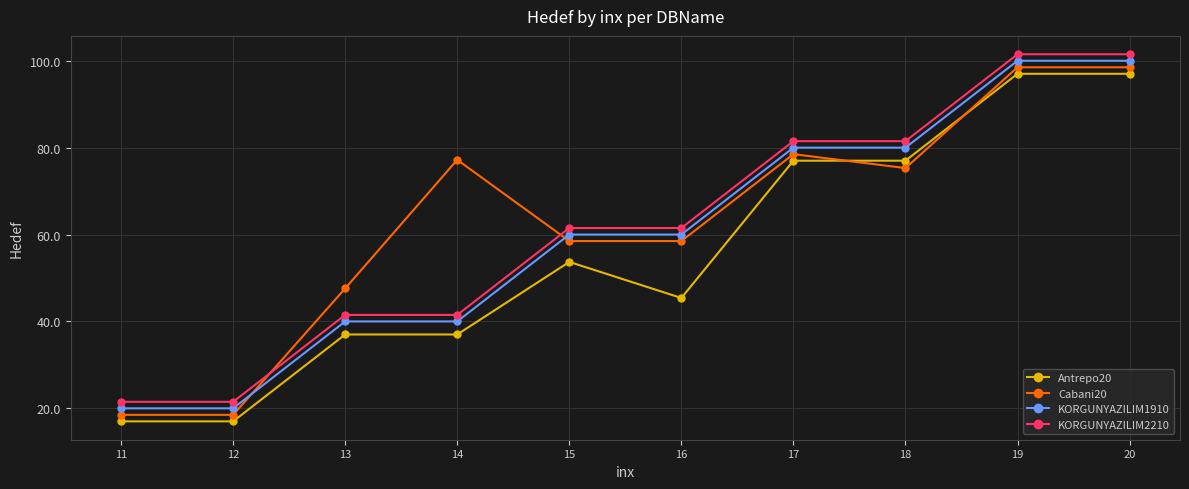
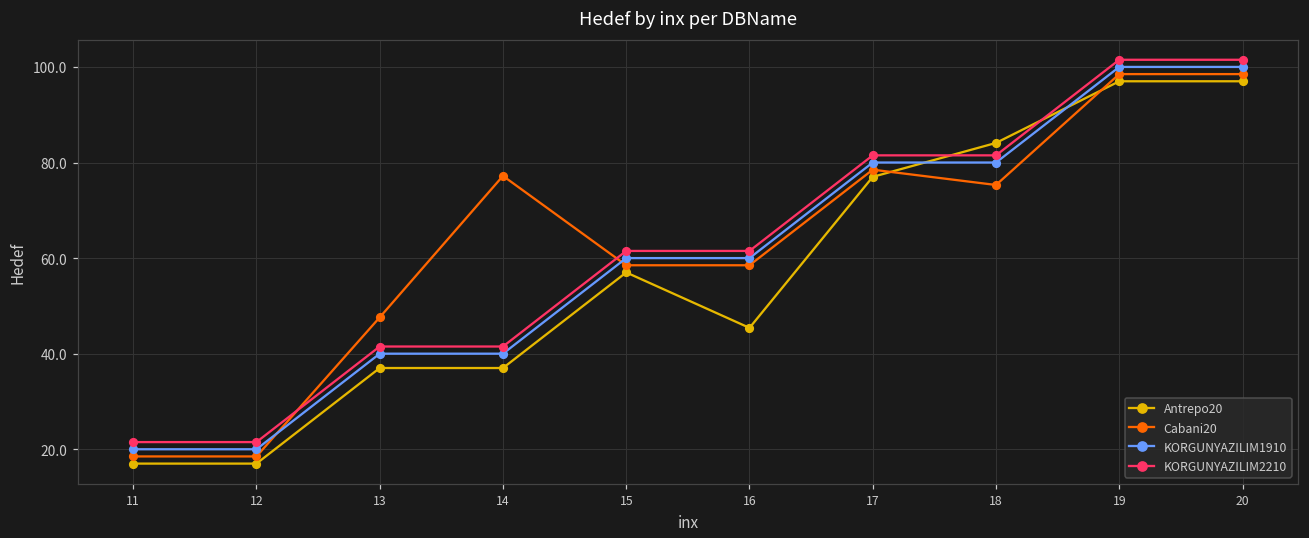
Antrepo20, 15: 54 -> 57
Antrepo20, 18: 77 -> 84
